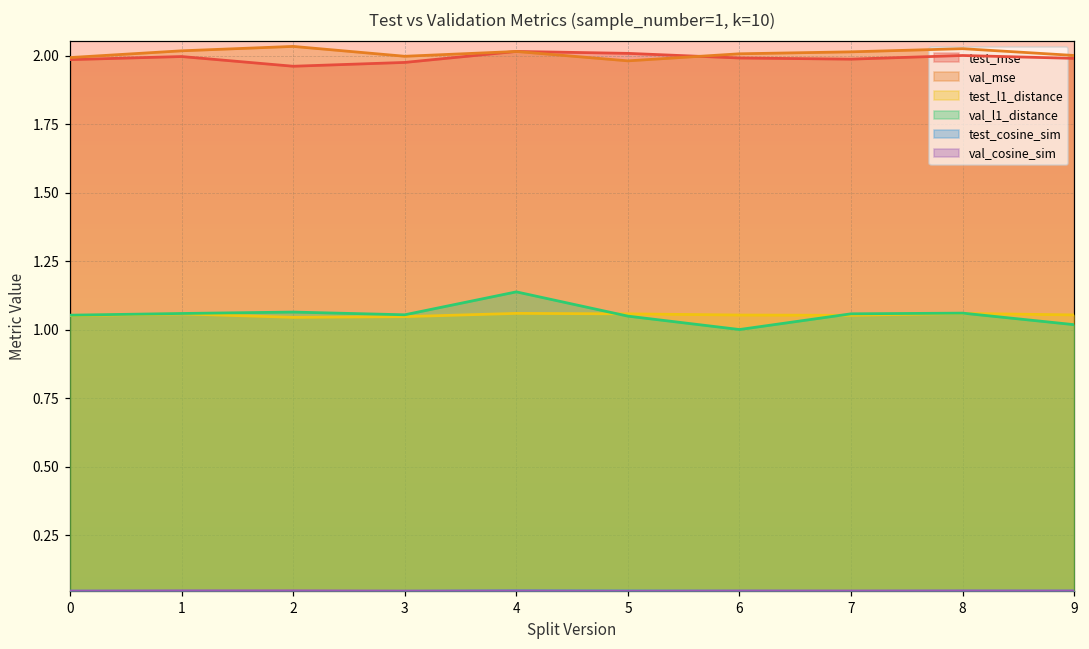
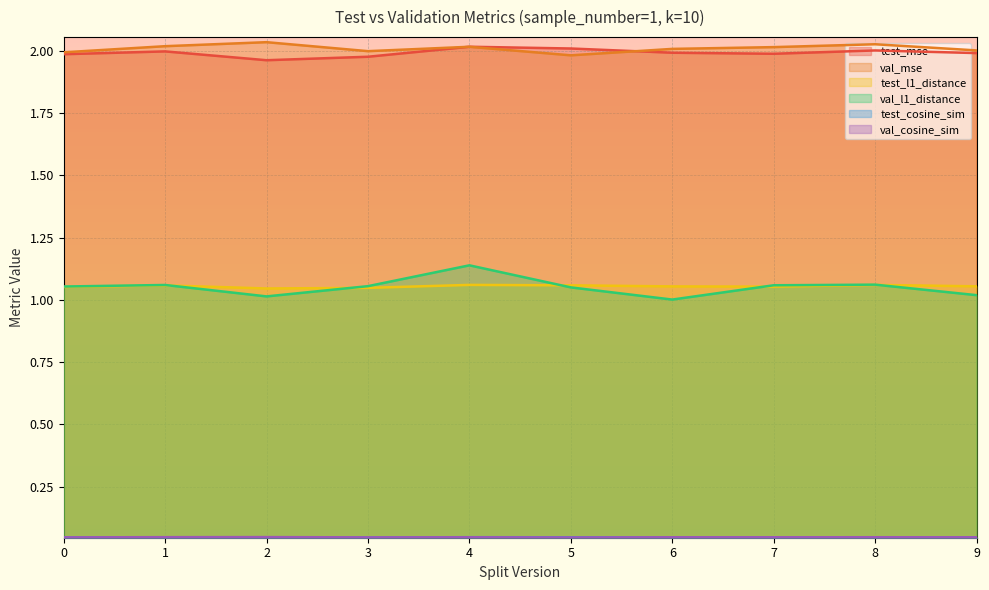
val_l1_distance, 2: 1.06 -> 1.01
